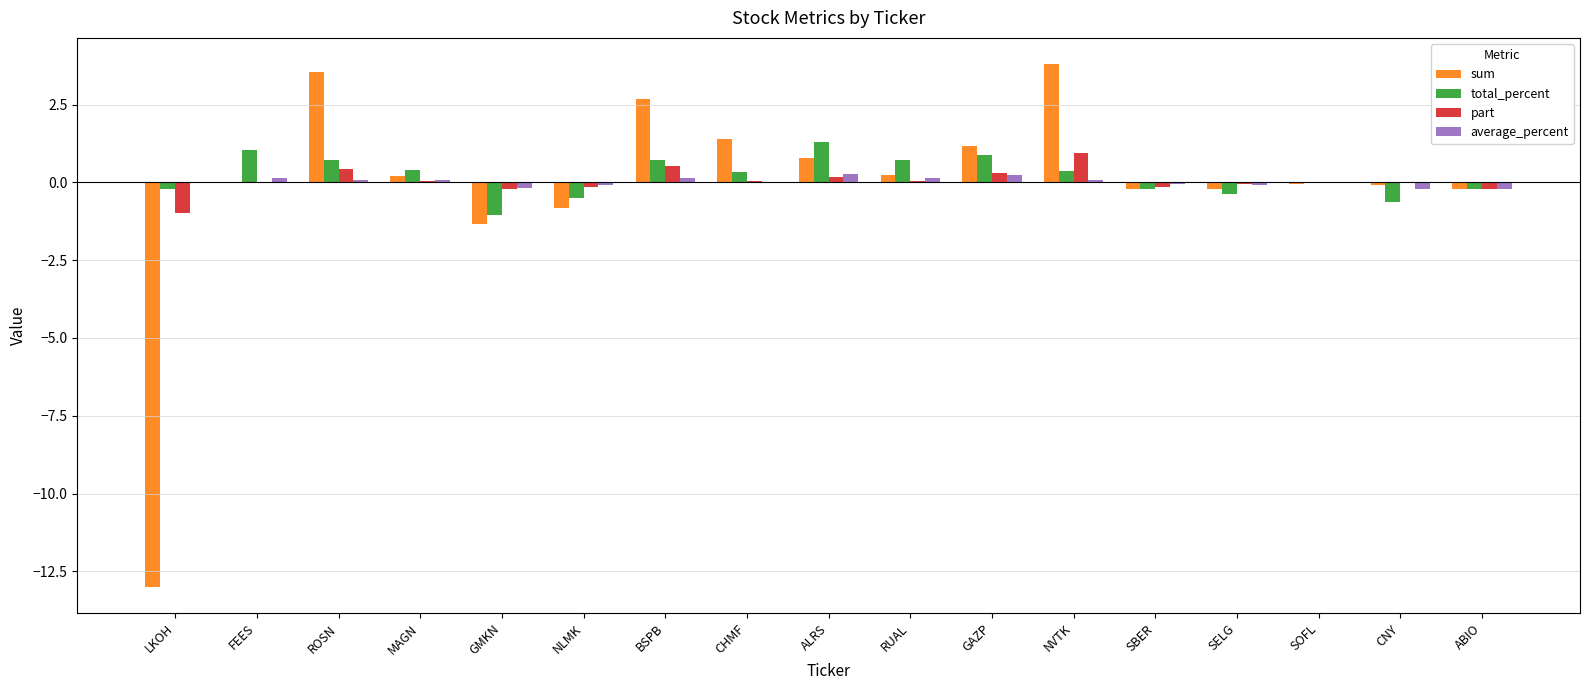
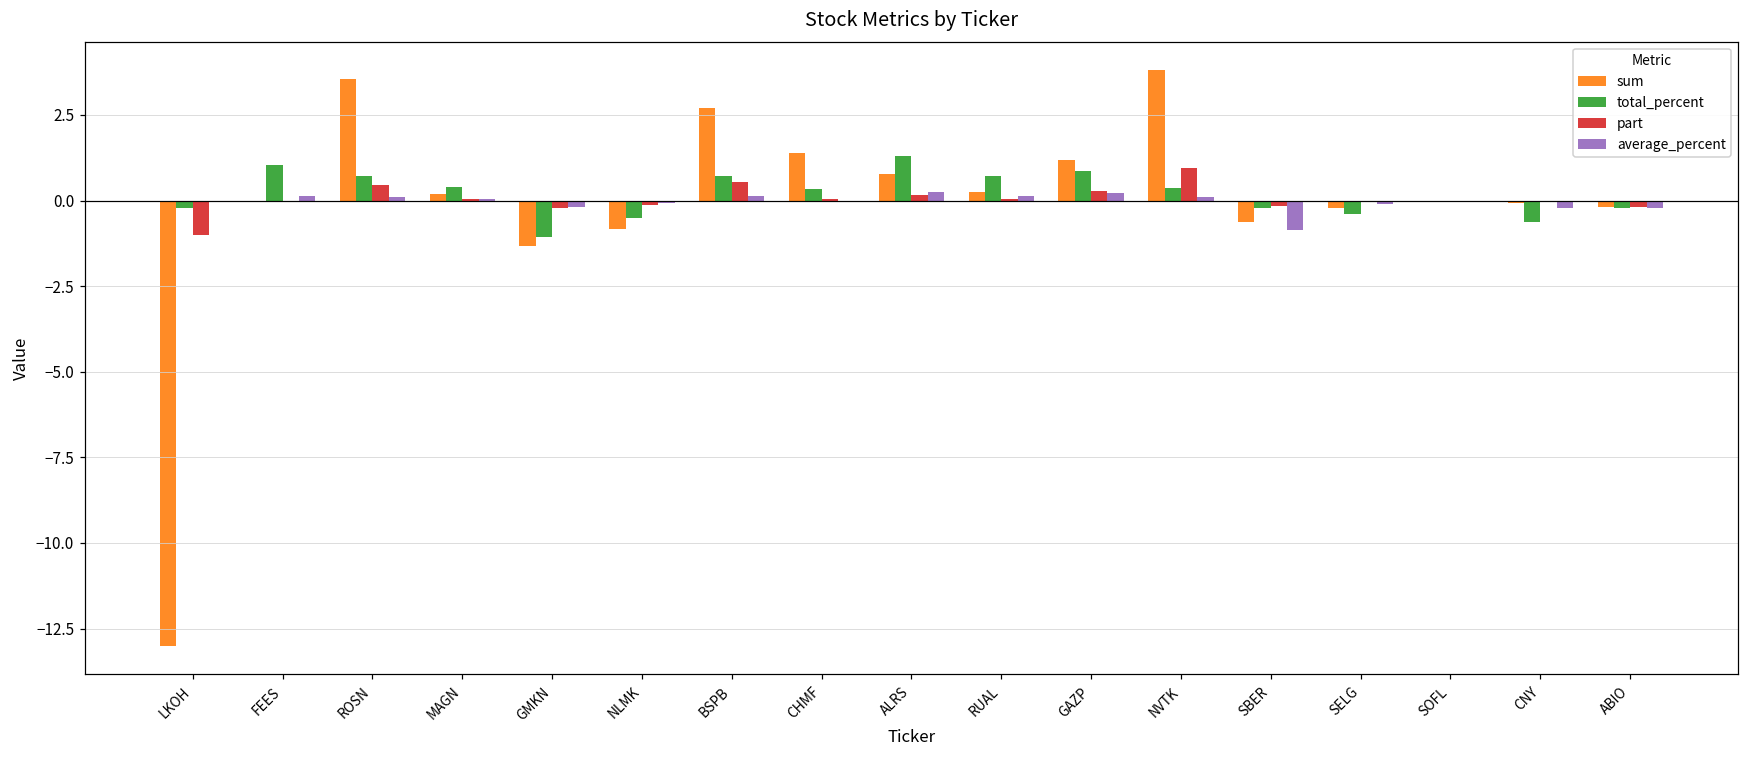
sum, SBER: -0.2 -> -0.6
average_percent, SBER: -0.1 -> -0.9
